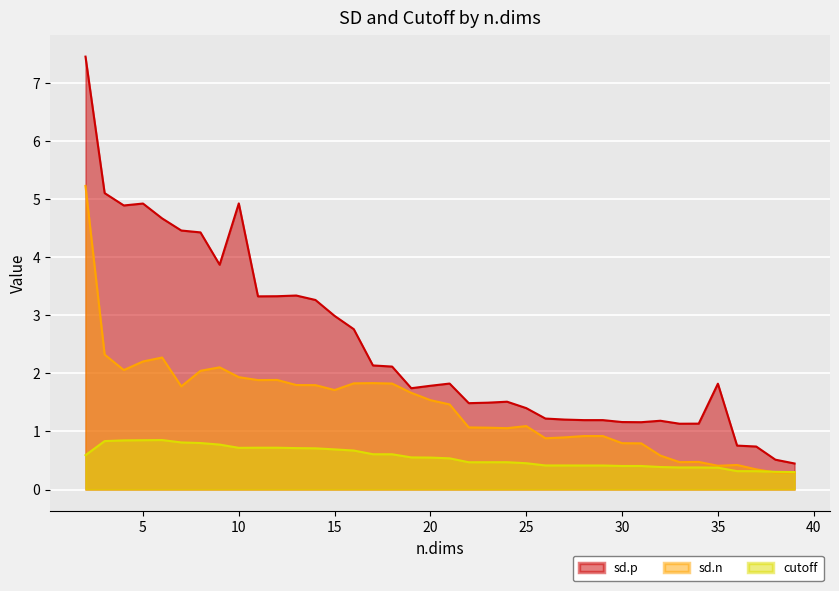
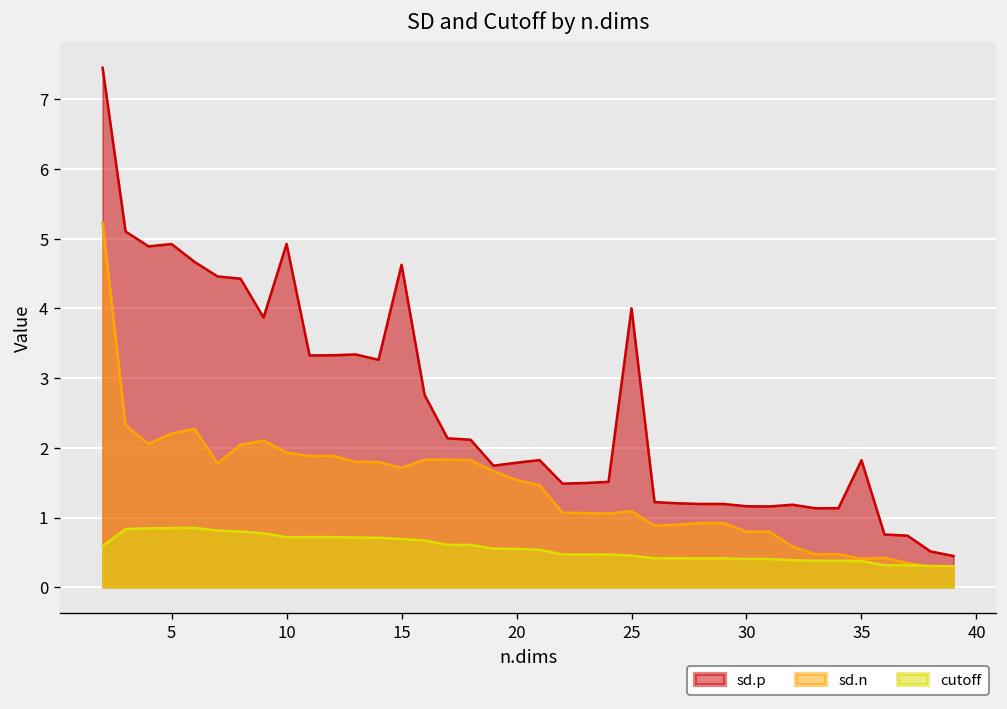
sd.p, 15: 3.0 -> 4.6
sd.p, 25: 1.4 -> 4.0
